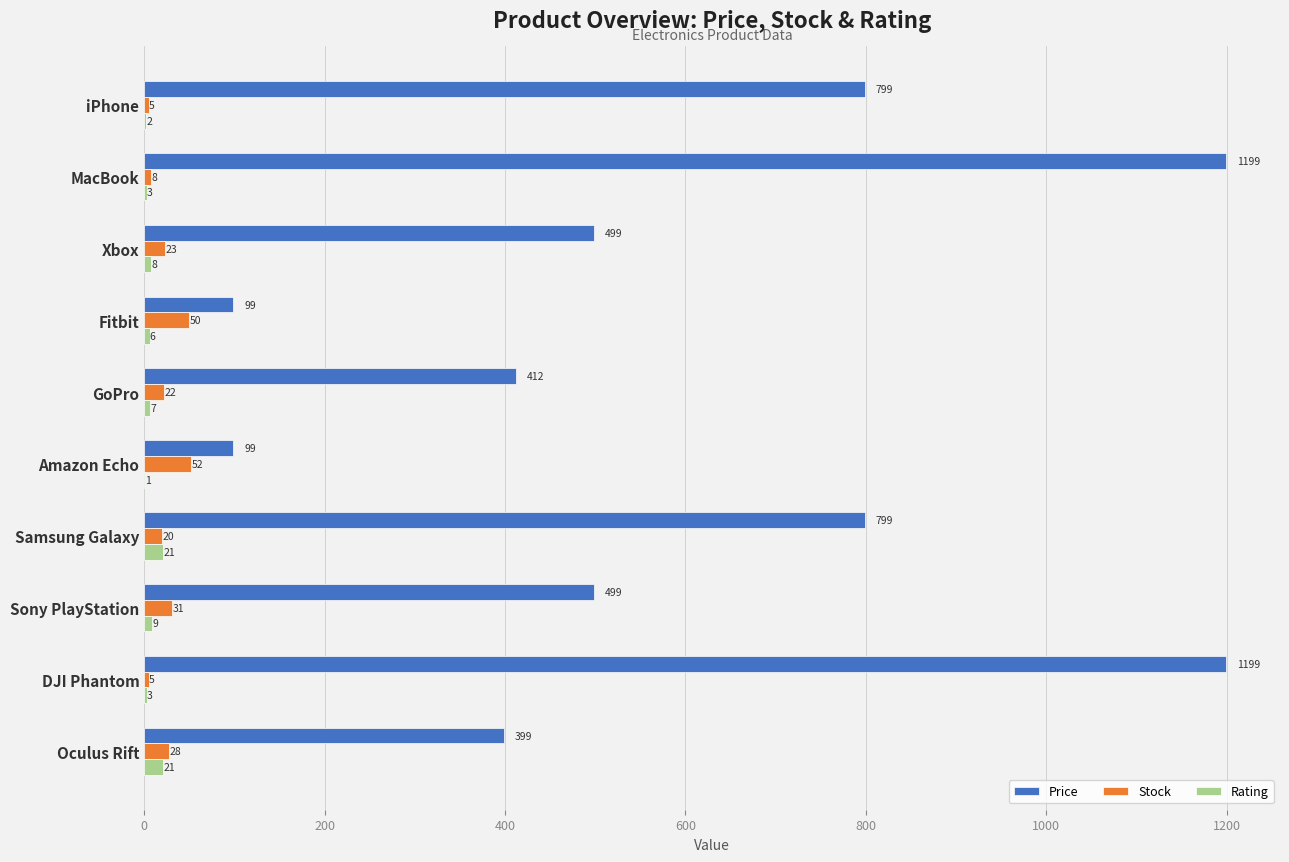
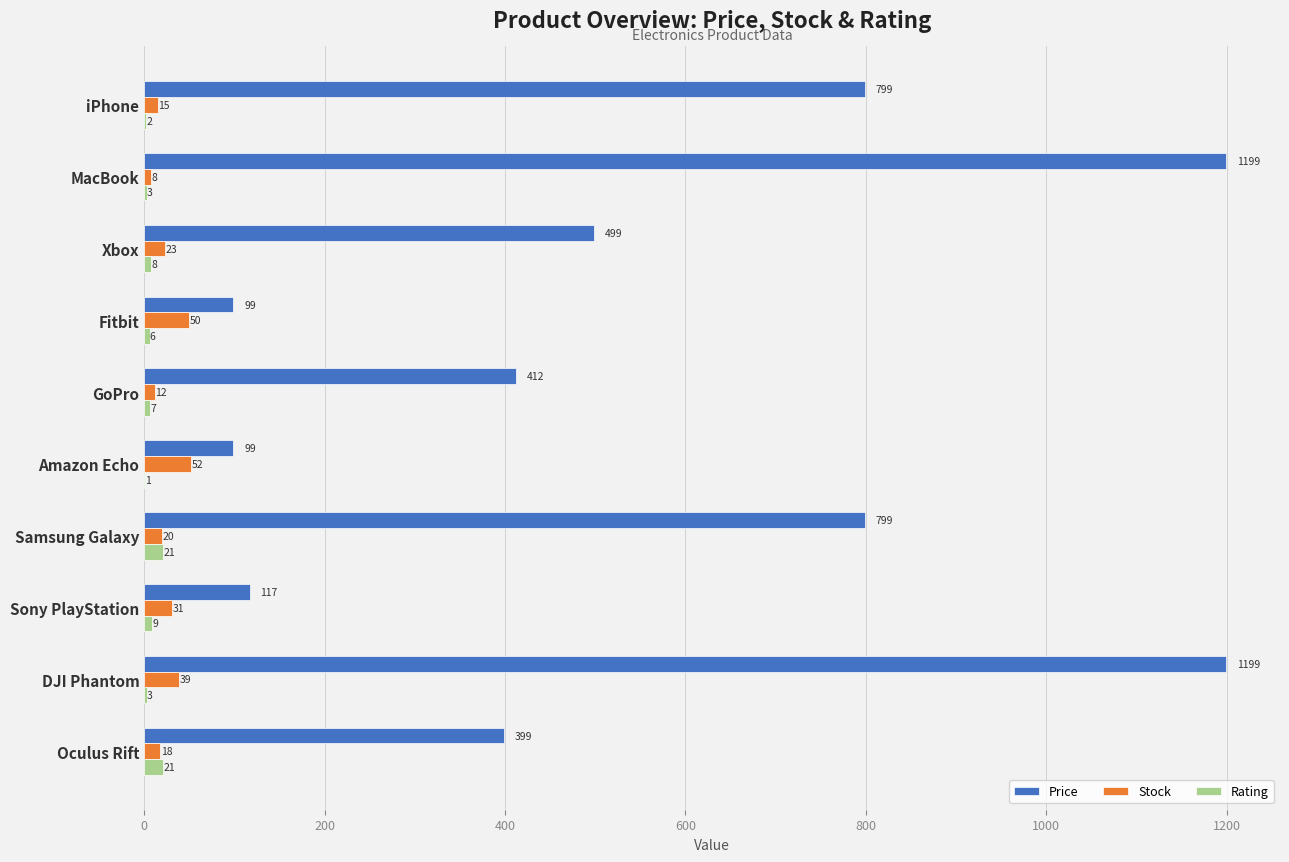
Stock, iPhone: 5 -> 15
Stock, GoPro: 22 -> 12
Price, Sony PlayStation: 499 -> 117
Stock, DJI Phantom: 5 -> 39
Stock, Oculus Rift: 28 -> 18
